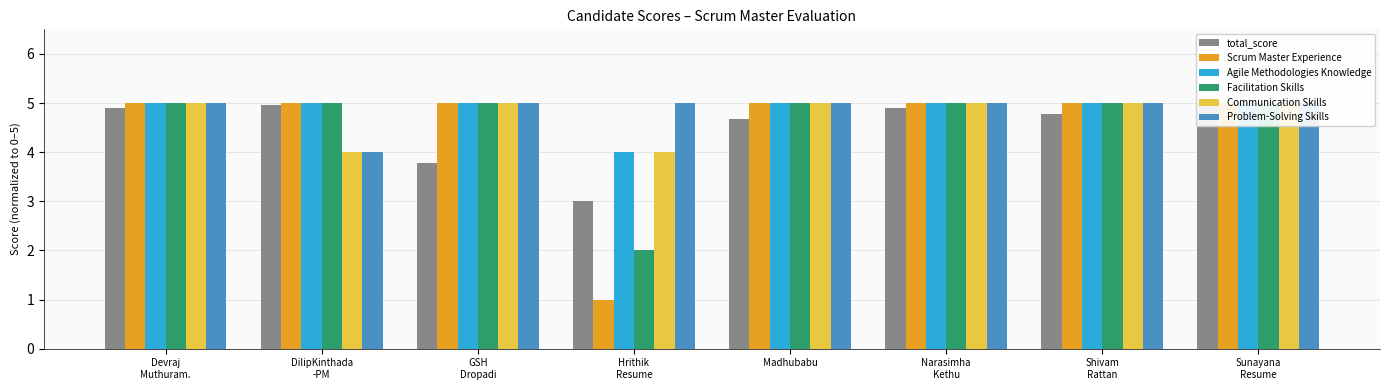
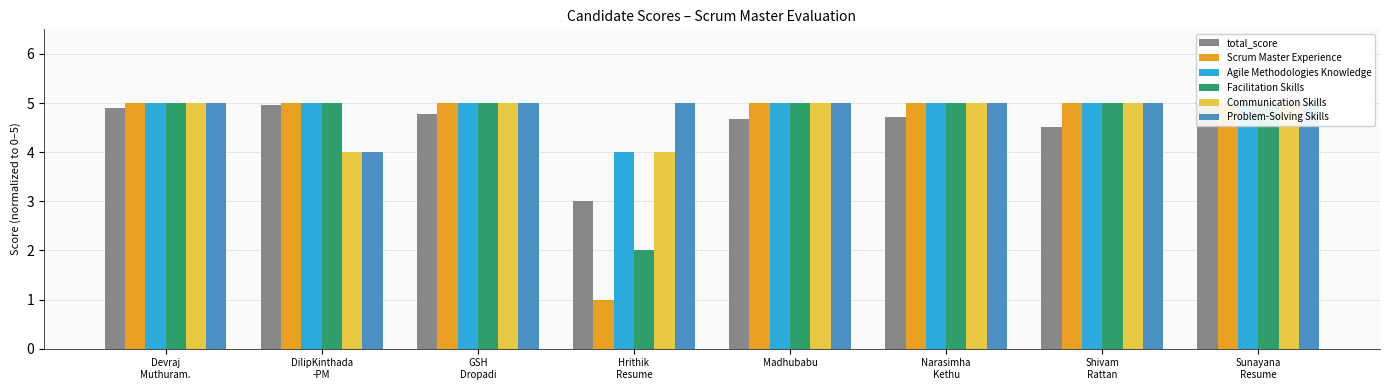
total_score, GSH Dropadi: 3.8 -> 4.8
total_score, Narasimha Kethu: 4.9 -> 4.7
total_score, Shivam Rattan: 4.8 -> 4.5
